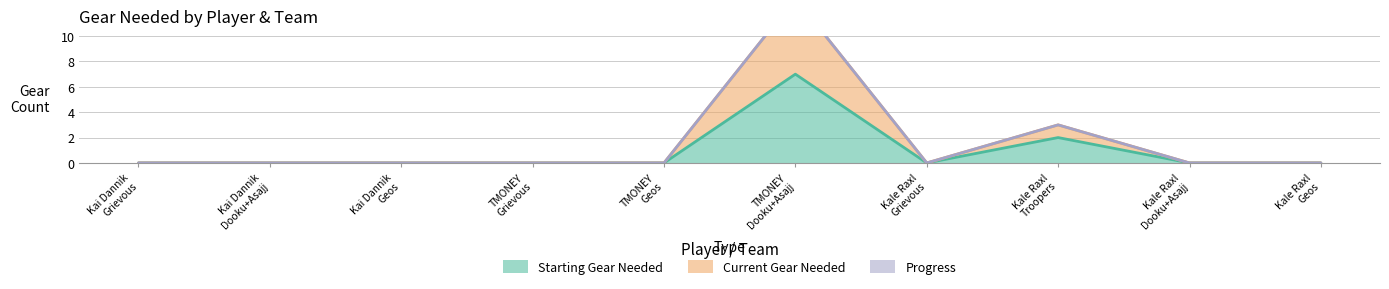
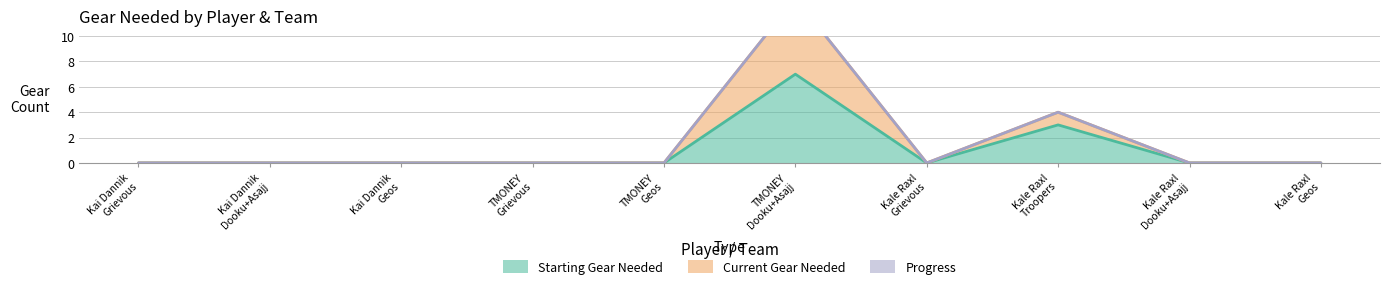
Starting Gear Needed, Kale Raxl Troopers: 2 -> 3
